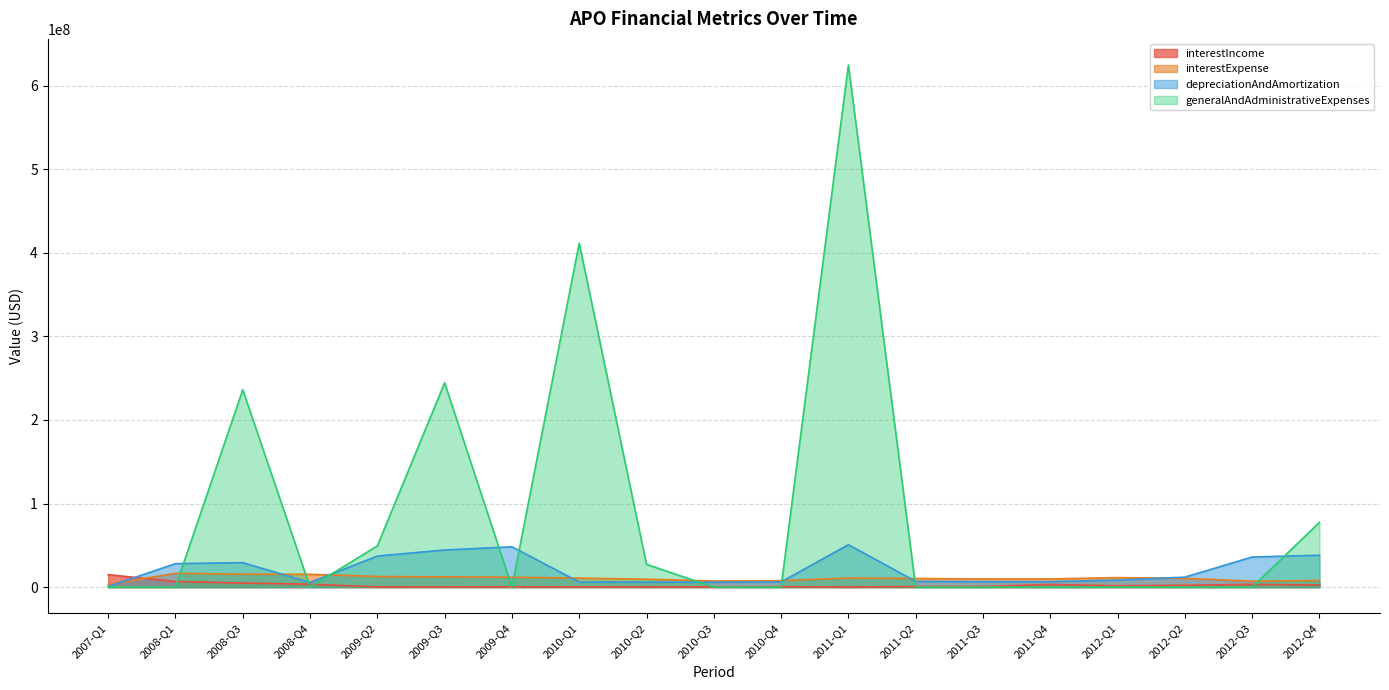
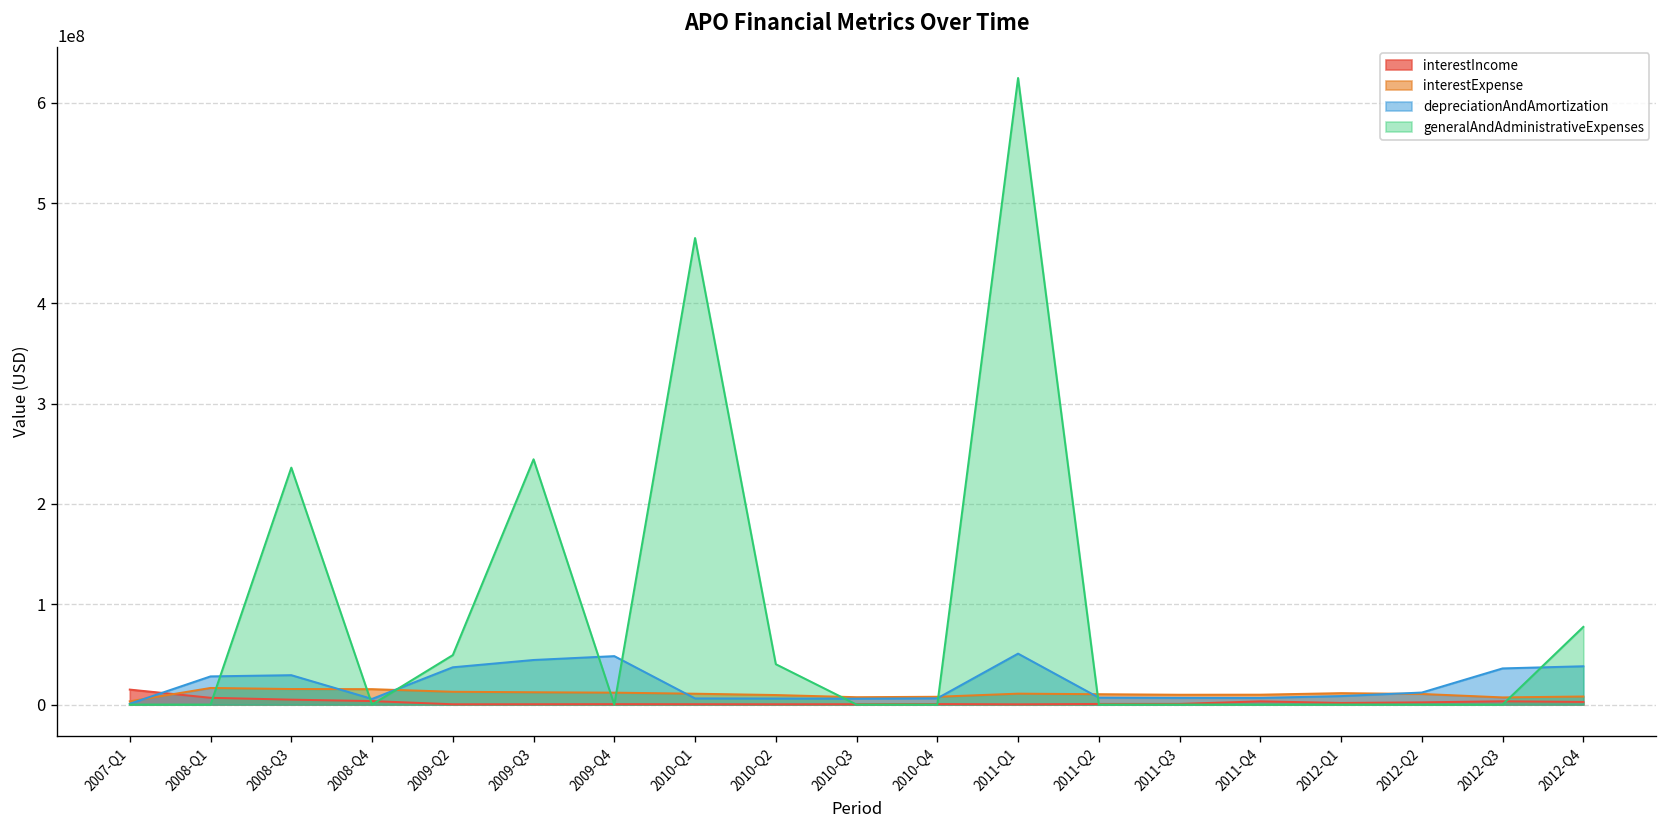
generalAndAdministrativeExpenses, 2010-Q1: 410000000 -> 470000000
generalAndAdministrativeExpenses, 2010-Q2: 30000000 -> 40000000
